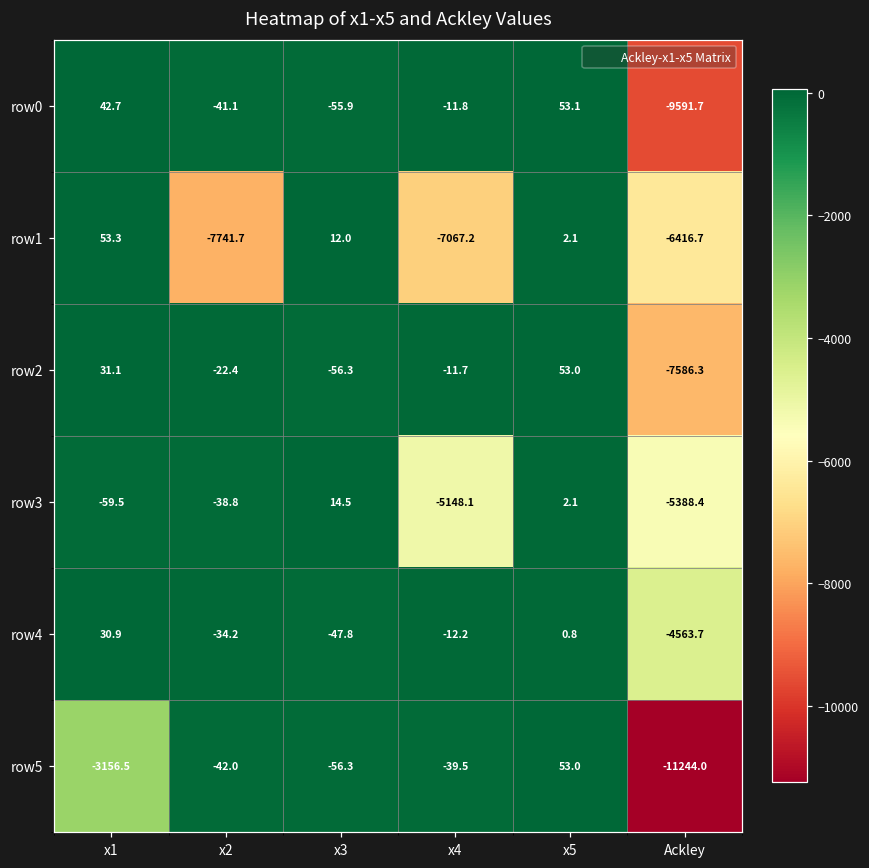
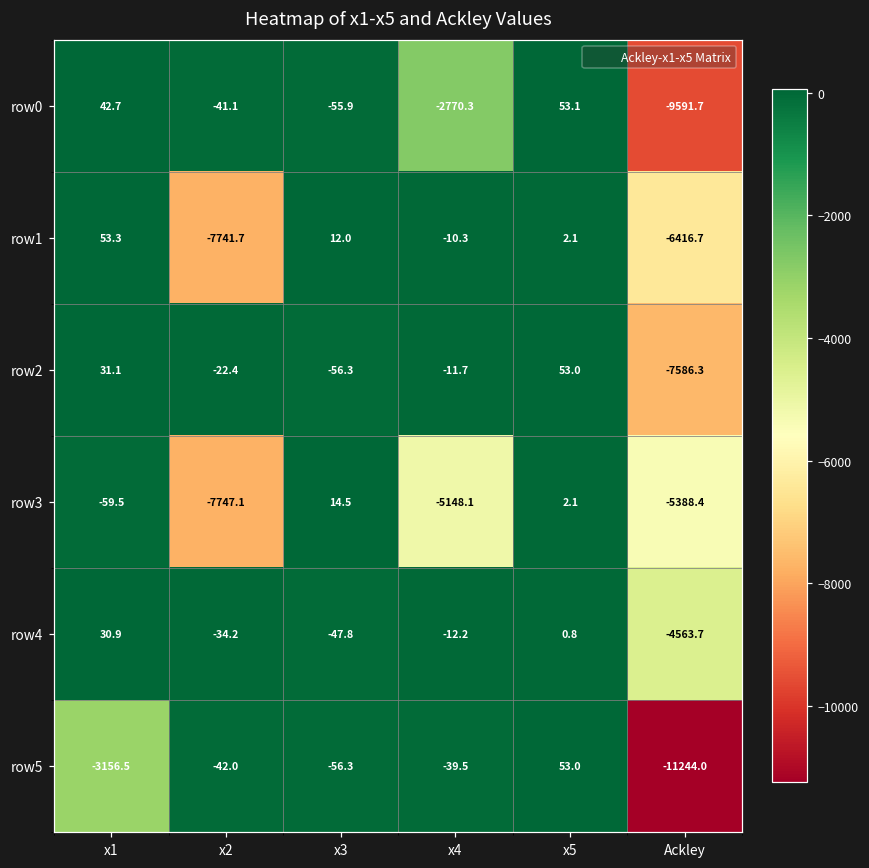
row0, x4: -11.8 -> -2770.3
row1, x4: -7067.2 -> -10.3
row3, x2: -38.8 -> -7747.1
